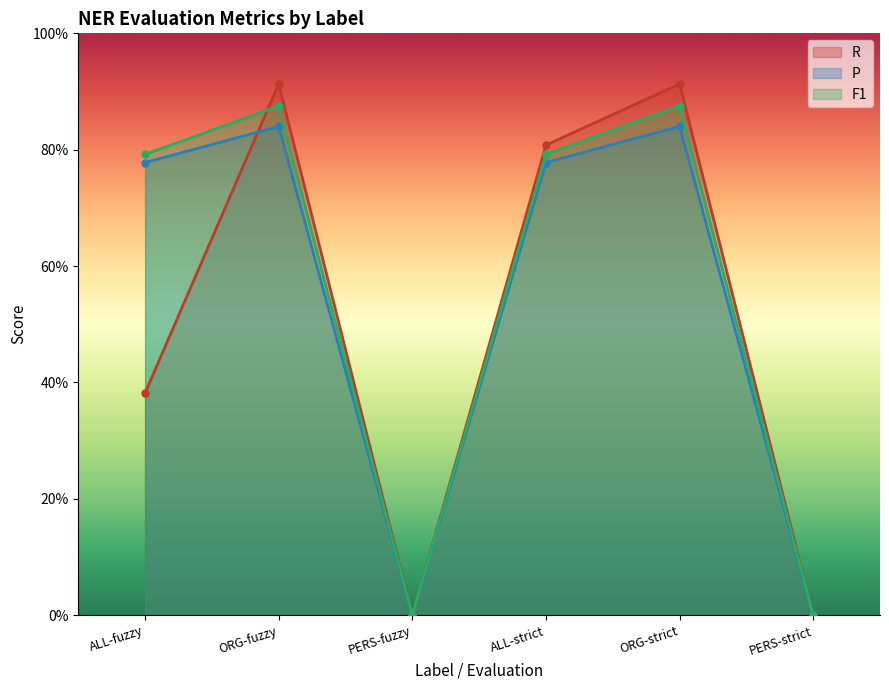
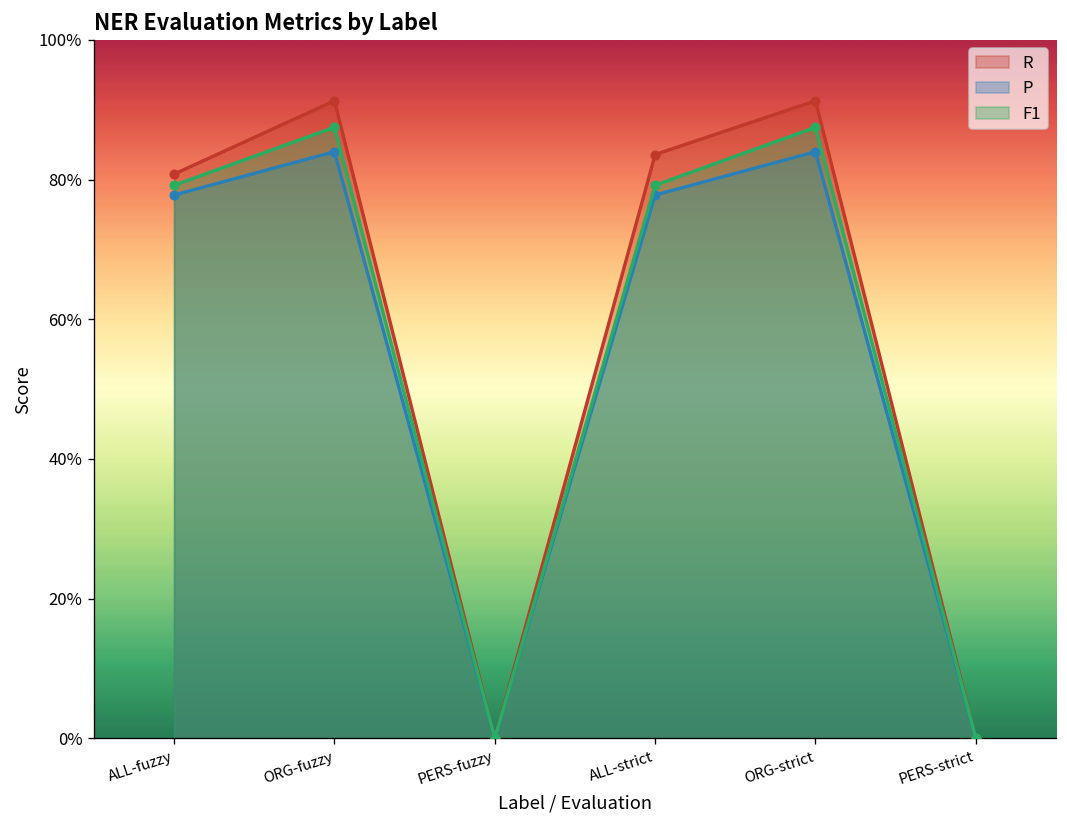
R, ALL-fuzzy: 38% -> 81%
R, ALL-strict: 81% -> 84%
